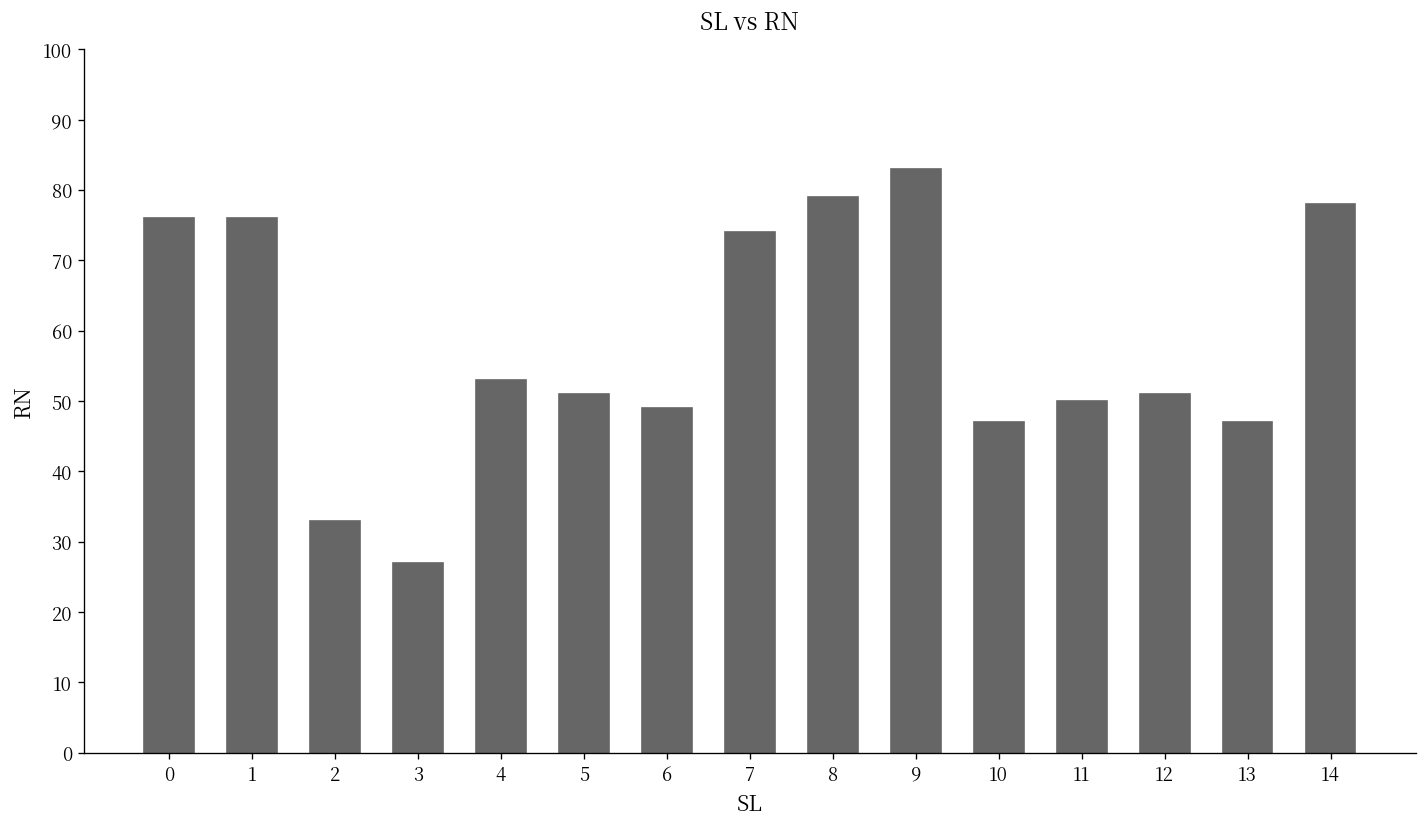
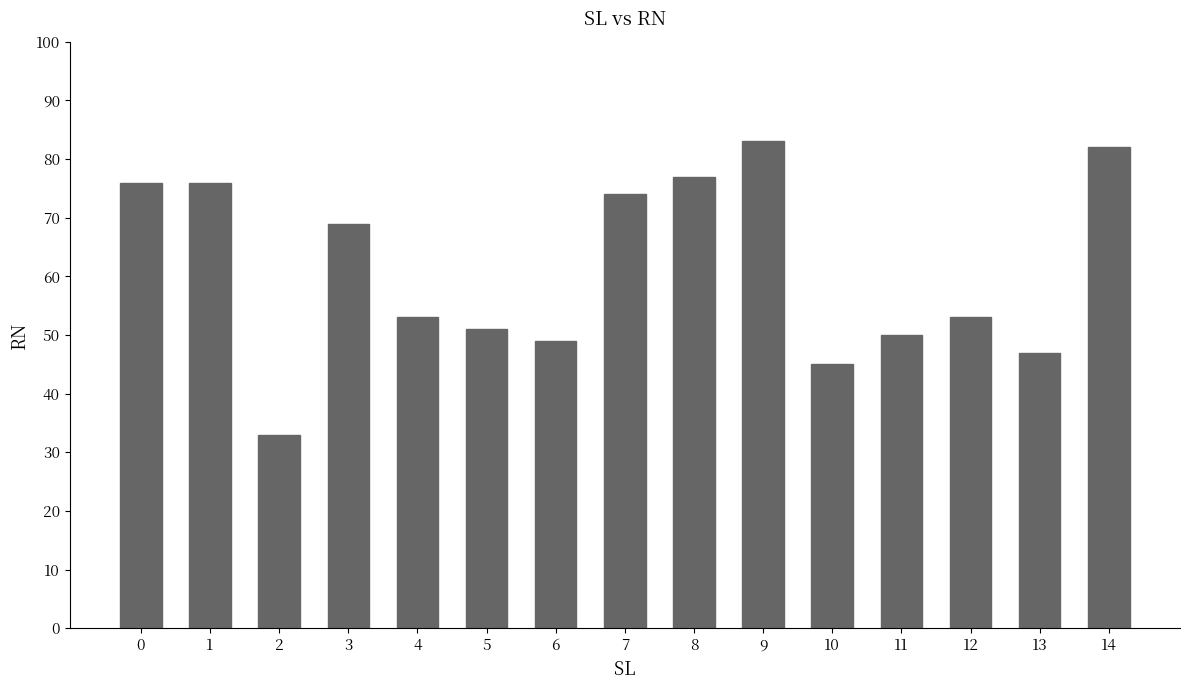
3: 27 -> 69
8: 79 -> 77
10: 47 -> 45
12: 51 -> 53
14: 78 -> 82
